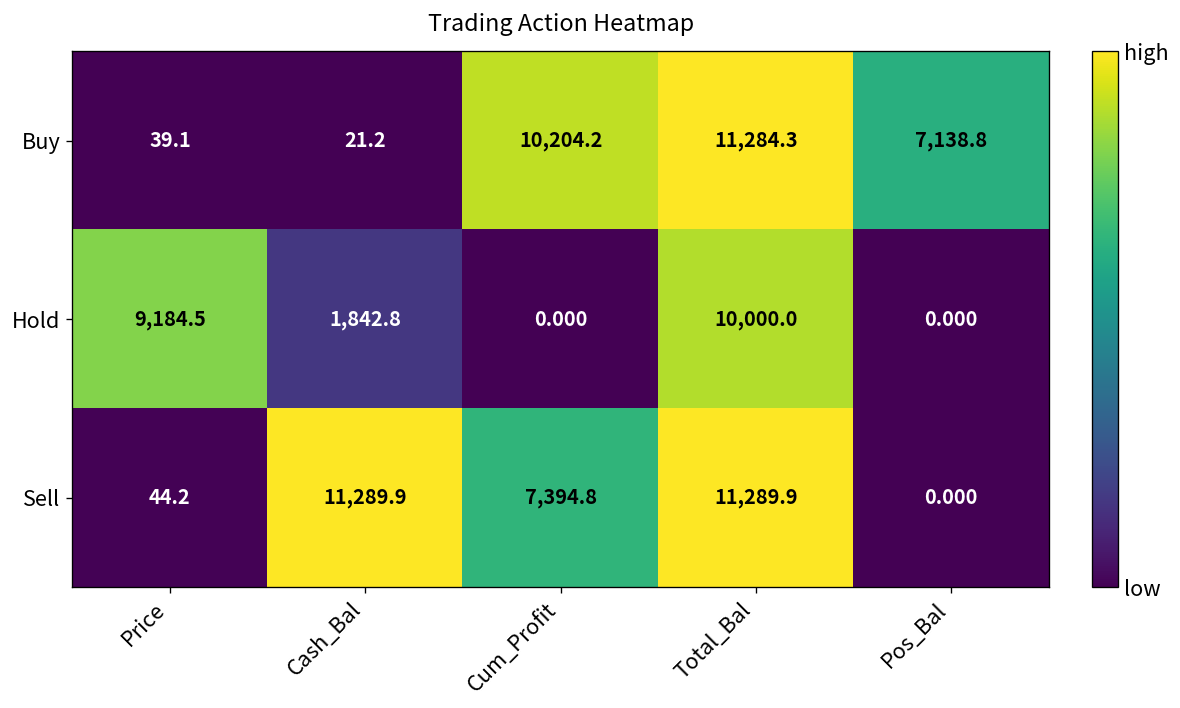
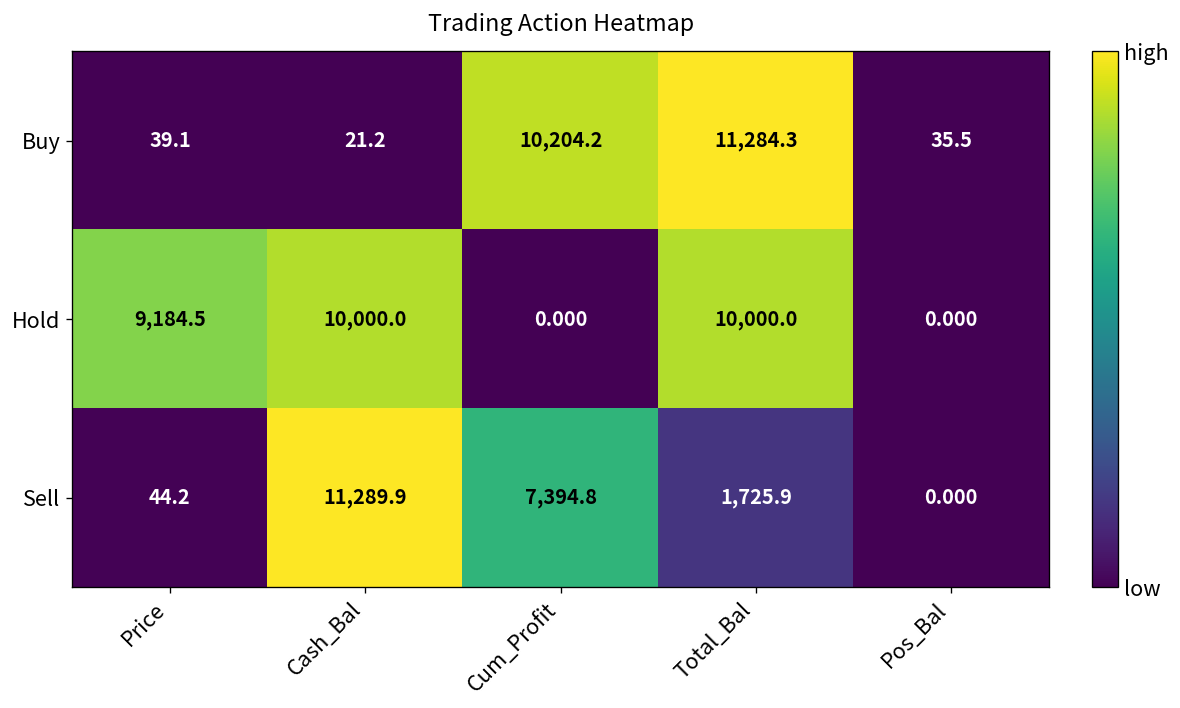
Buy, Pos_Bal: 7,138.8 -> 35.5
Hold, Cash_Bal: 1,842.8 -> 10,000.0
Sell, Total_Bal: 11,289.9 -> 1,725.9
